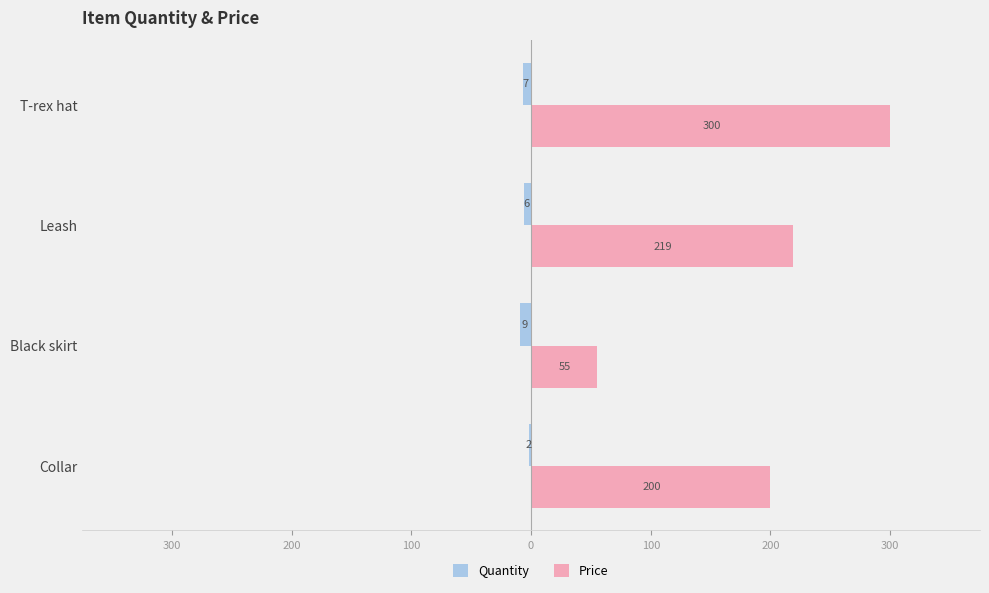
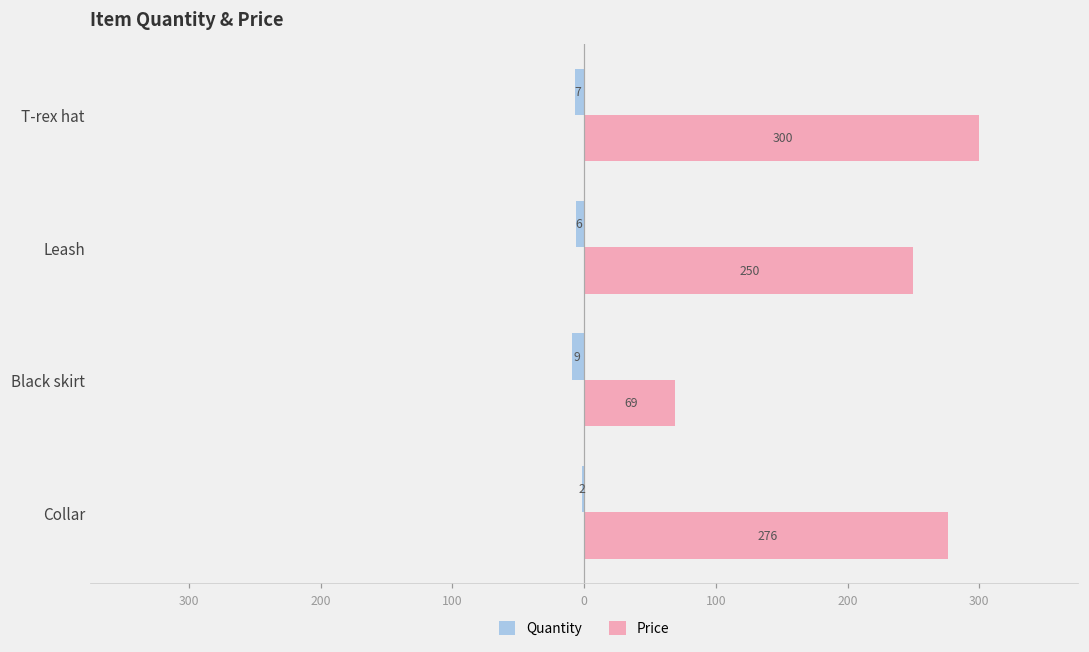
Price, Leash: 219 -> 250
Price, Black skirt: 55 -> 69
Price, Collar: 200 -> 276
